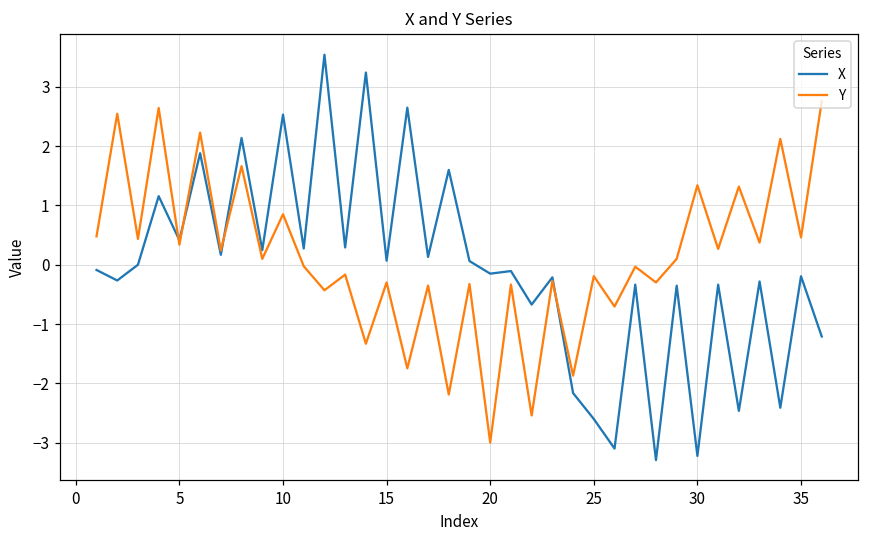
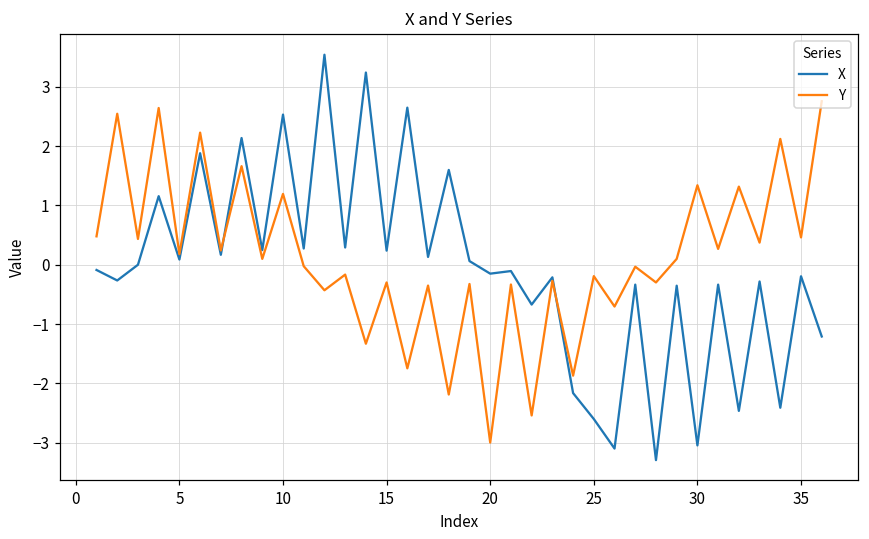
X, 5: 0.4 -> 0.1
Y, 5: 0.3 -> 0.2
Y, 10: 0.9 -> 1.2
X, 15: 0.1 -> 0.2
X, 30: -3.2 -> -3.0
